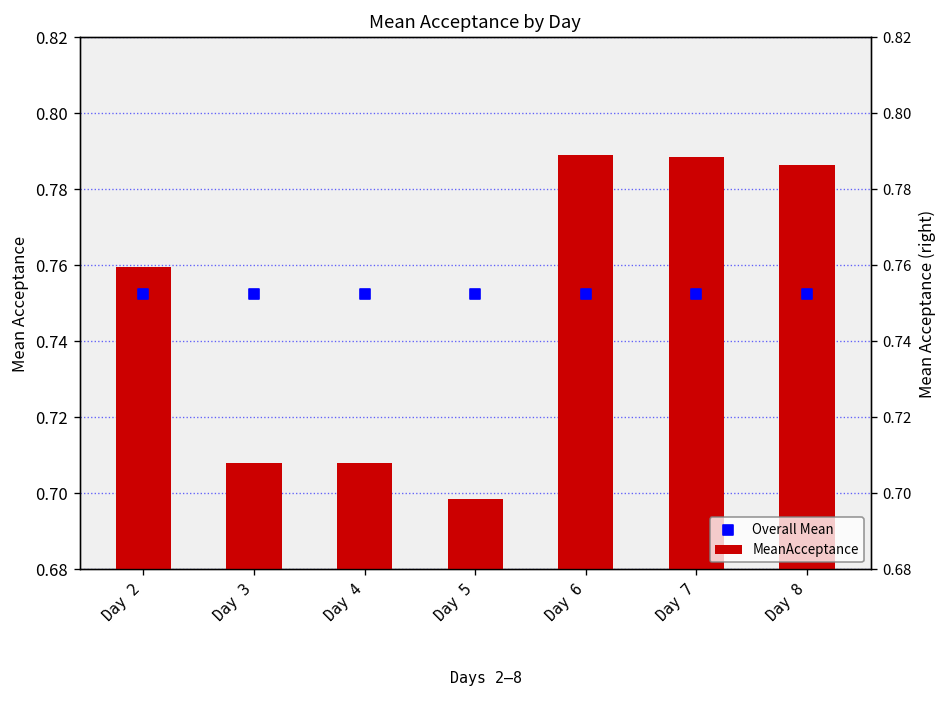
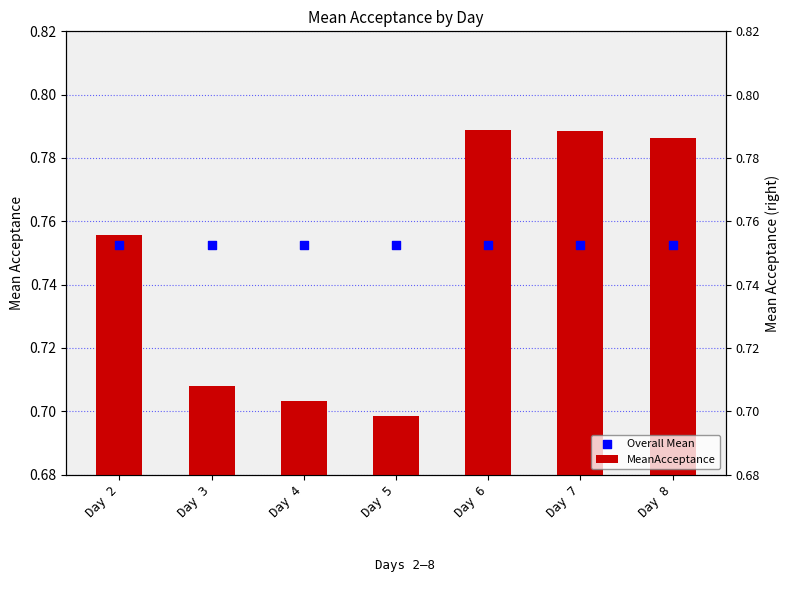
MeanAcceptance, Day 2: 0.759 -> 0.756
MeanAcceptance, Day 4: 0.708 -> 0.703
